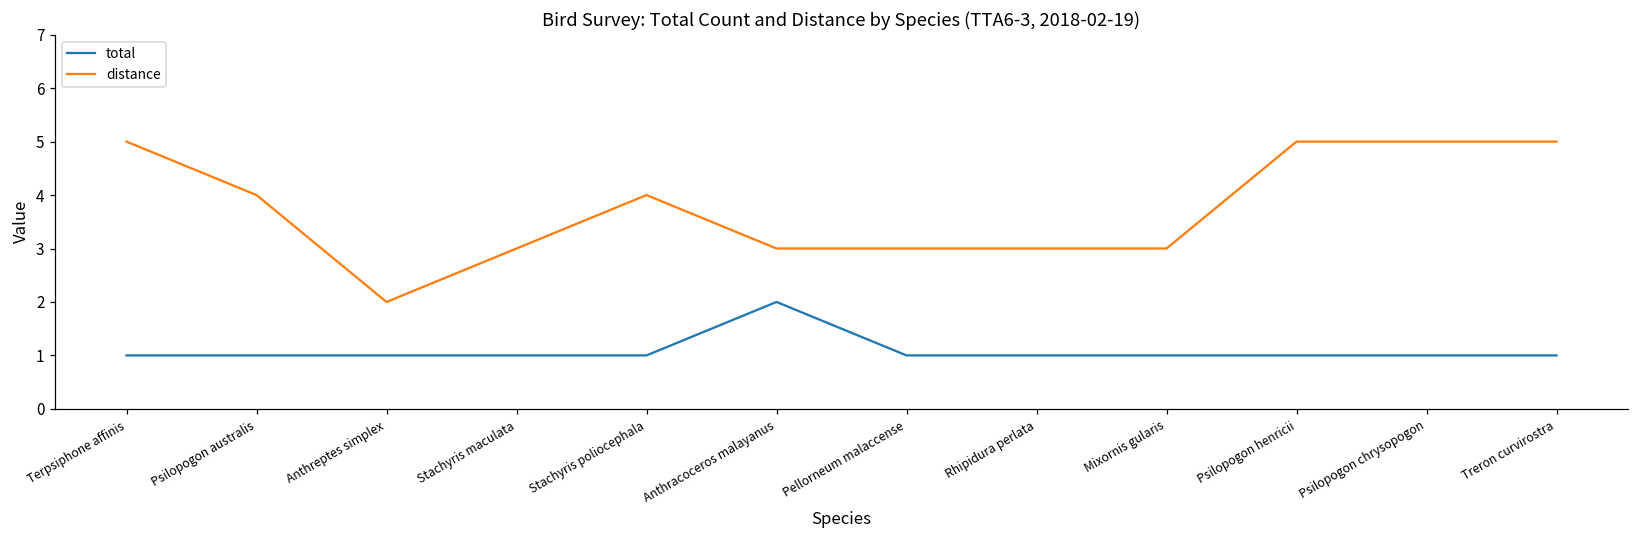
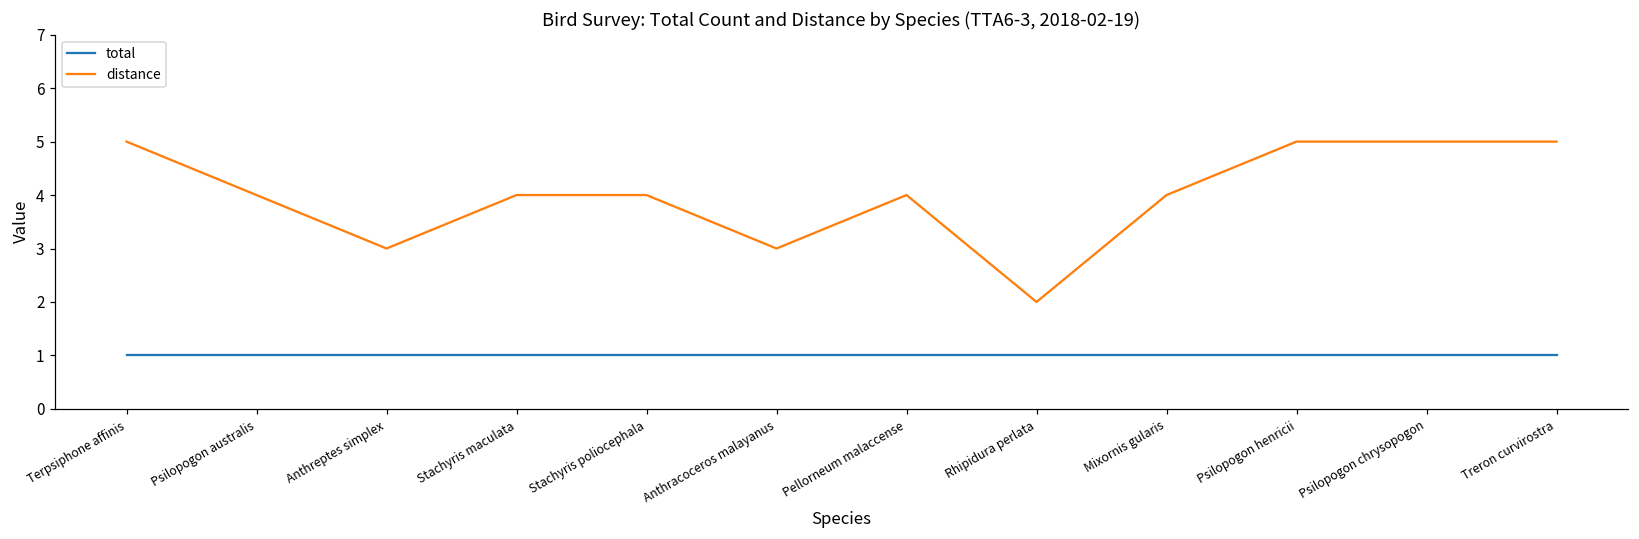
distance, Anthreptes simplex: 2 -> 3
distance, Stachyris maculata: 3 -> 4
total, Anthracoceros malayanus: 2 -> 1
distance, Pellorneum malaccense: 3 -> 4
distance, Rhipidura perlata: 3 -> 2
distance, Mixornis gularis: 3 -> 4
